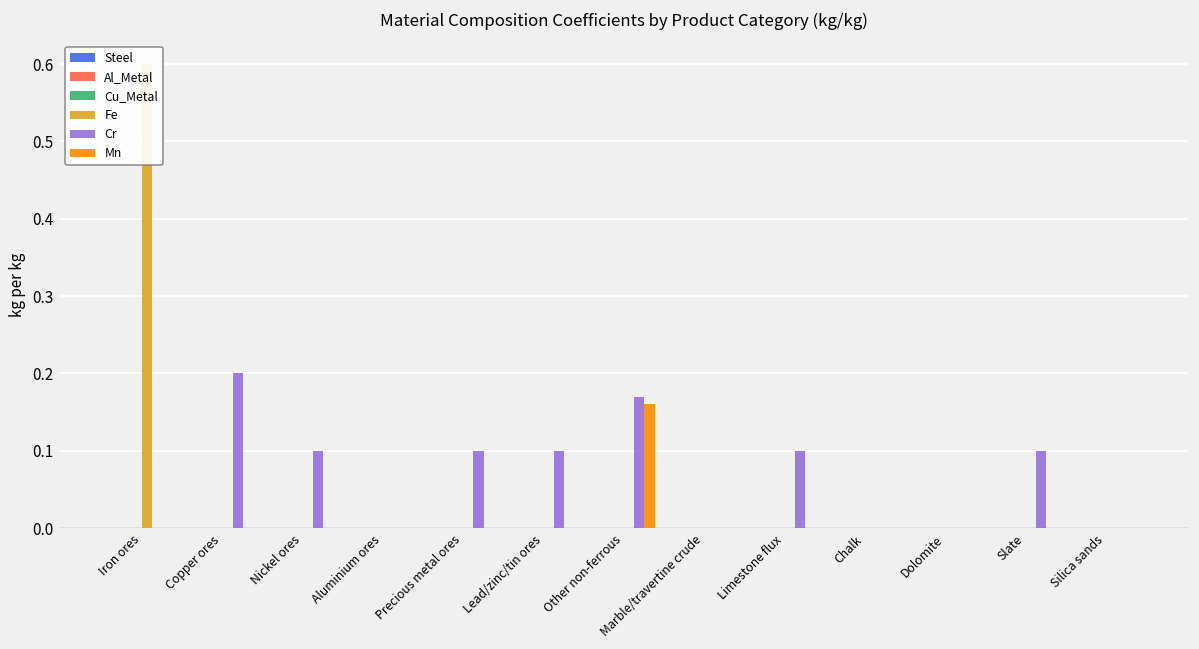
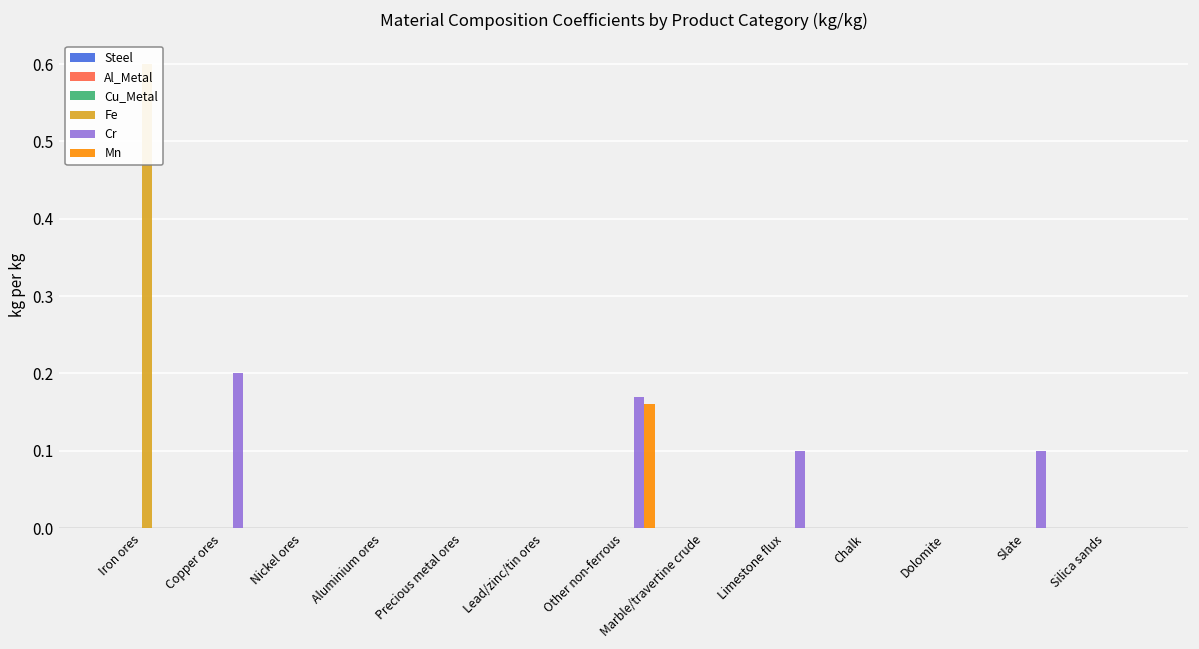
Cr, Nickel ores: 0.1 -> 0.0
Cr, Precious metal ores: 0.1 -> 0.0
Cr, Lead/zinc/tin ores: 0.1 -> 0.0
